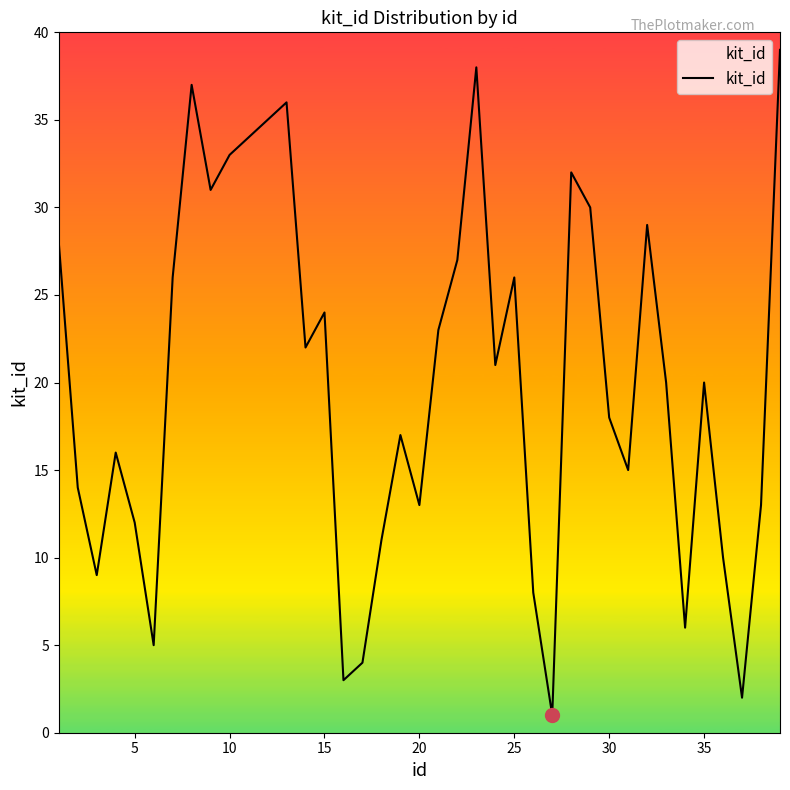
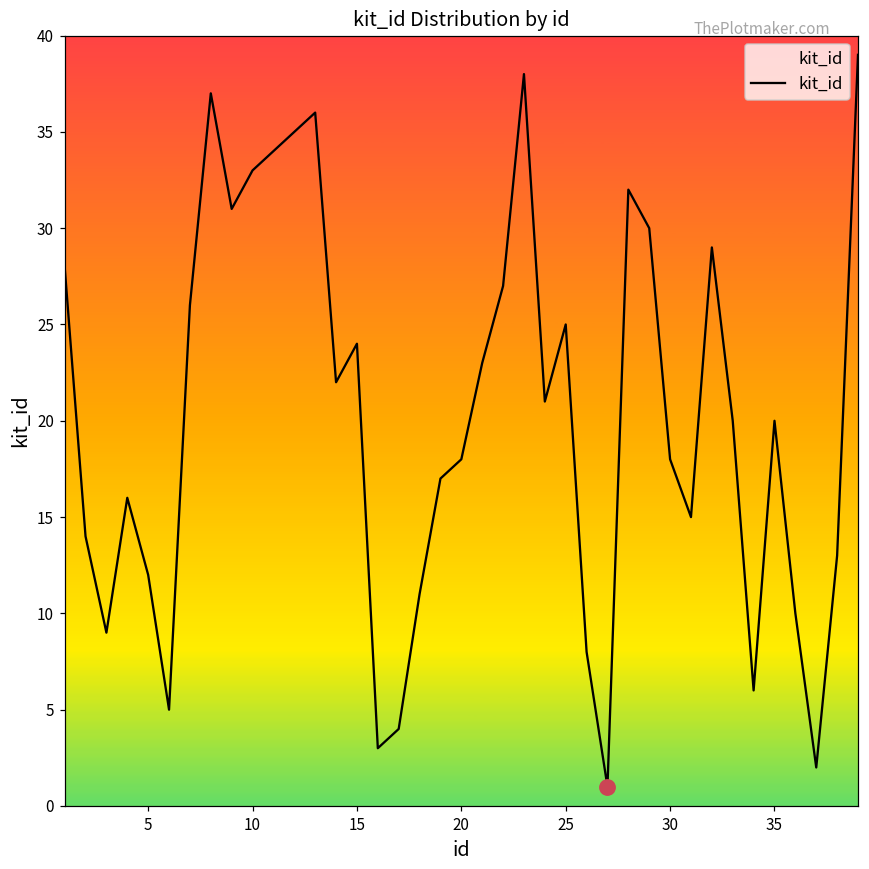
kit_id, 20: 13 -> 18
kit_id, 25: 26 -> 25
